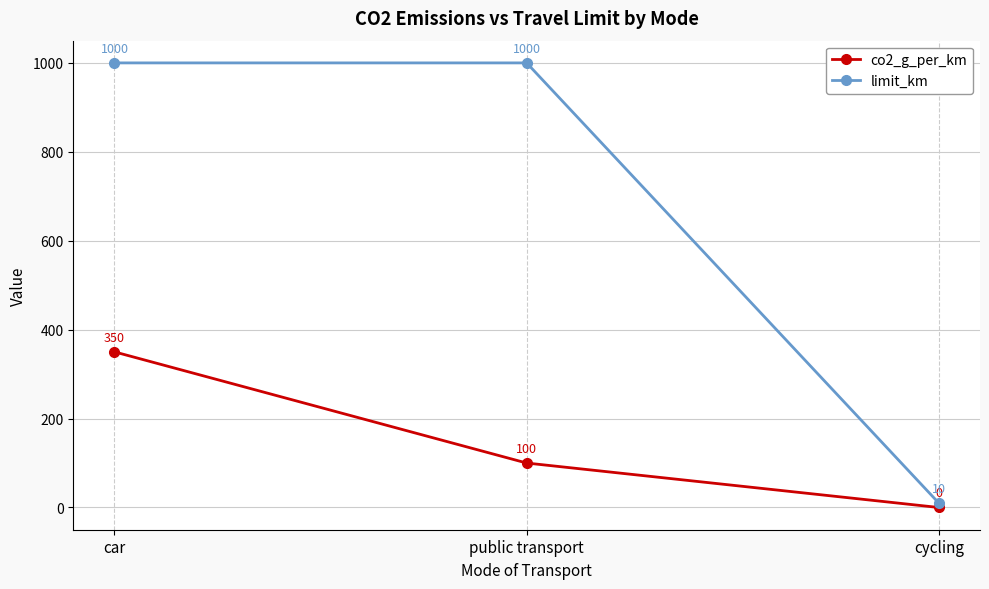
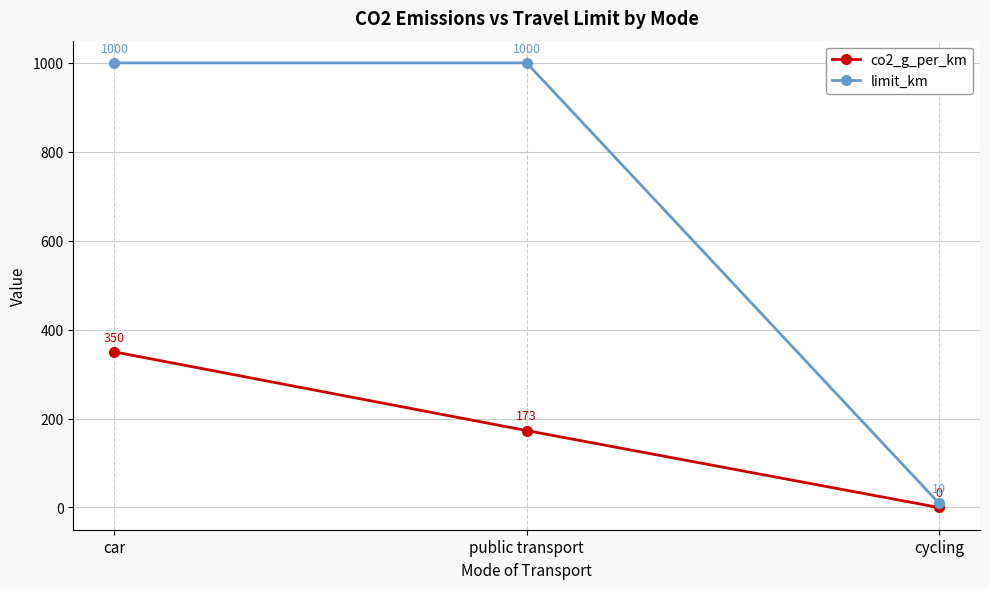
co2_g_per_km, public transport: 100 -> 173
